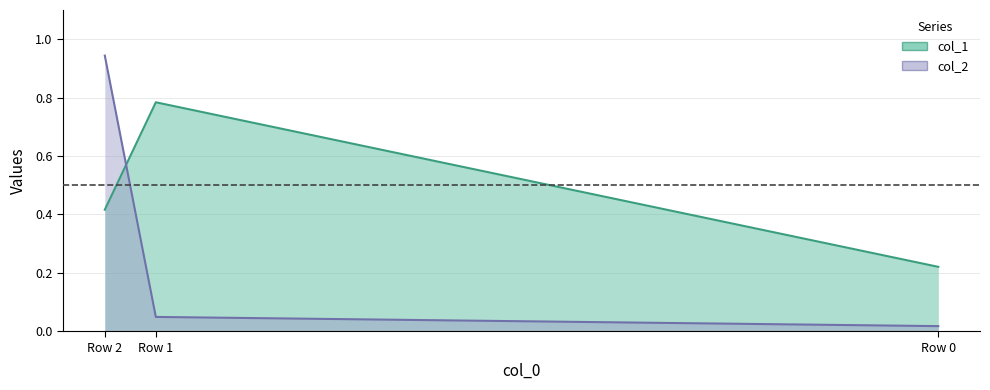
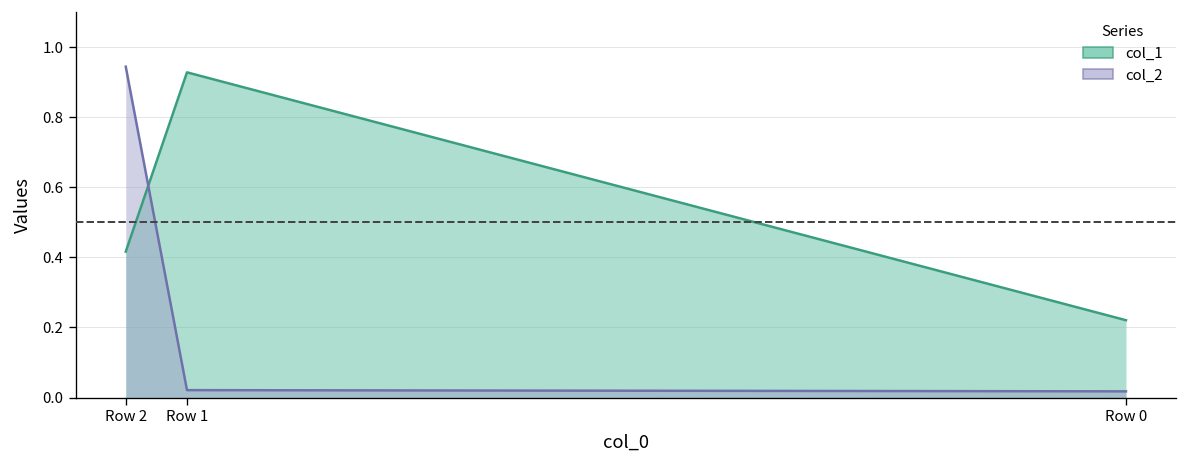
col_1, Row 1: 0.78 -> 0.93
col_2, Row 1: 0.05 -> 0.02
